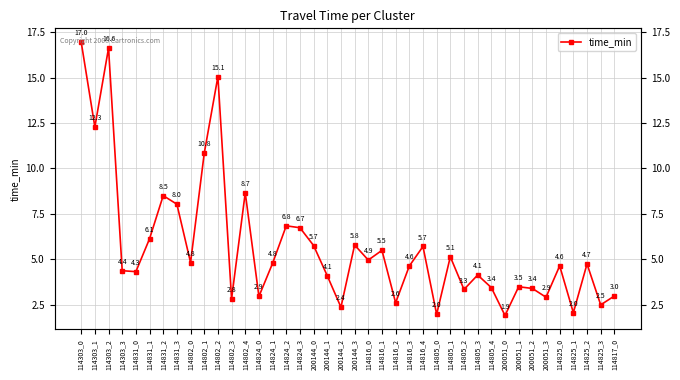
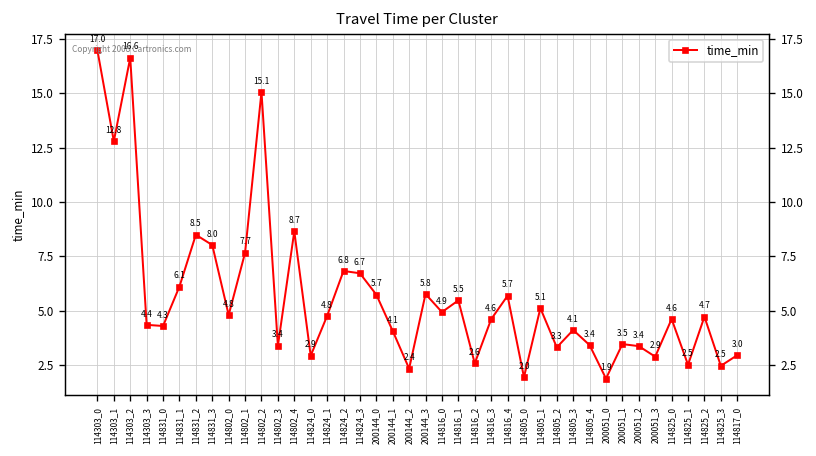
114303_1: 12.3 -> 12.8
114802_1: 10.8 -> 7.7
114802_3: 2.8 -> 3.4
114825_1: 2.0 -> 2.5
